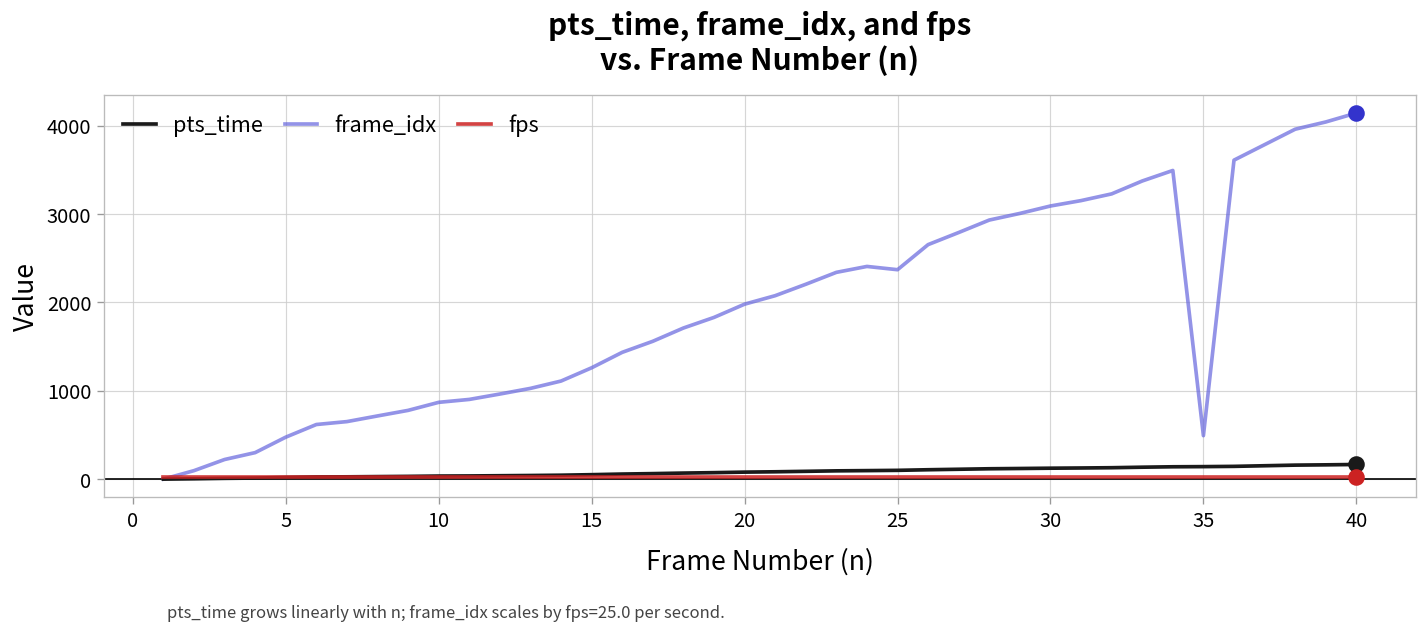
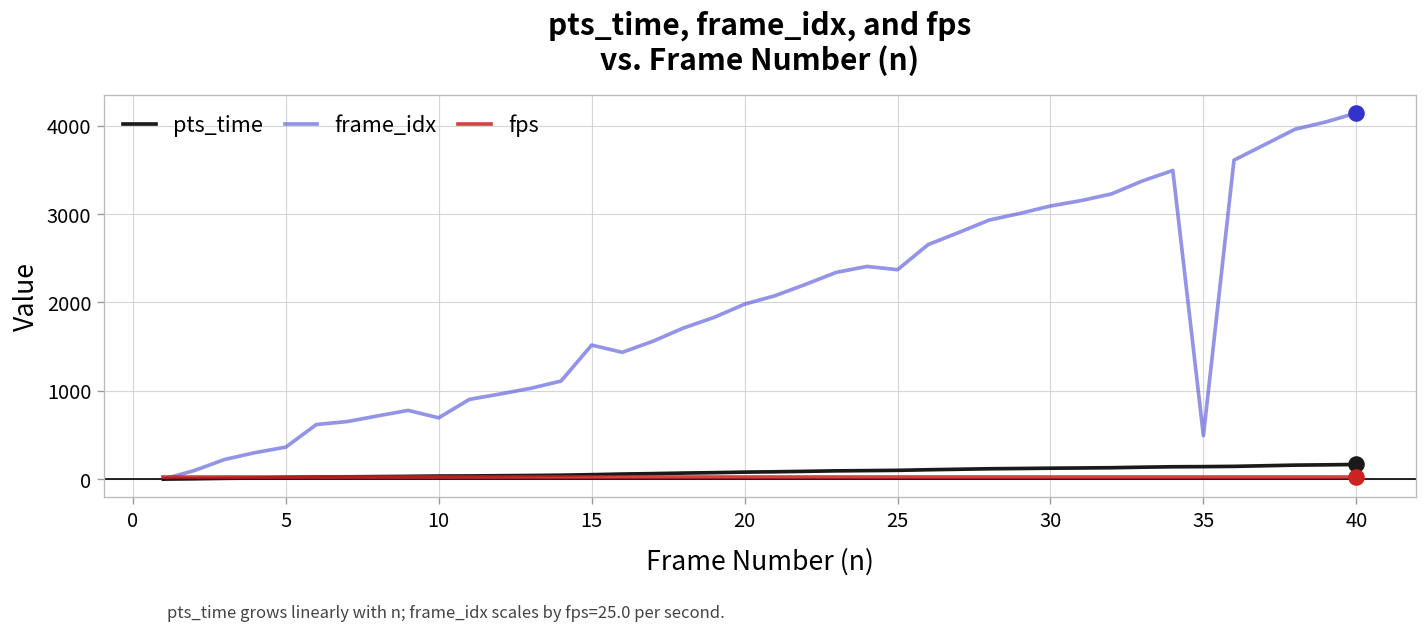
frame_idx, 5: 500 -> 400
frame_idx, 10: 900 -> 700
frame_idx, 15: 1300 -> 1500
